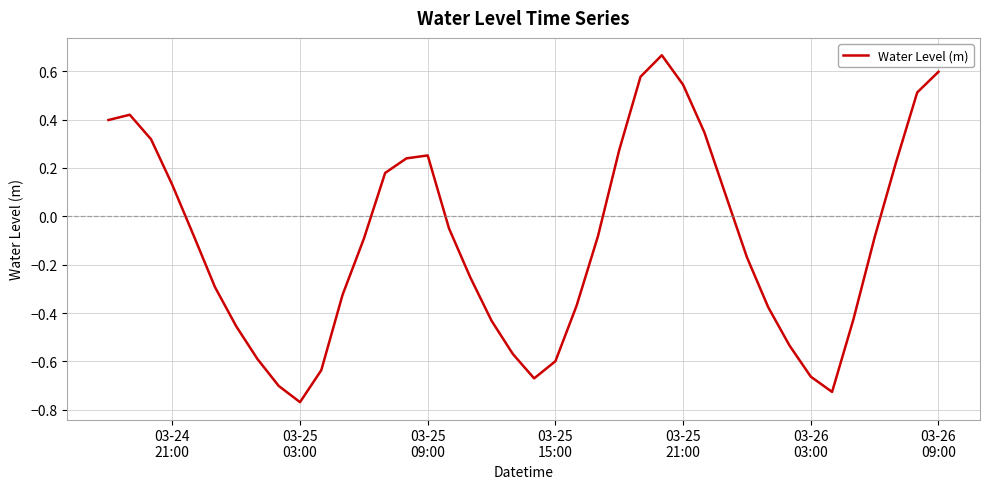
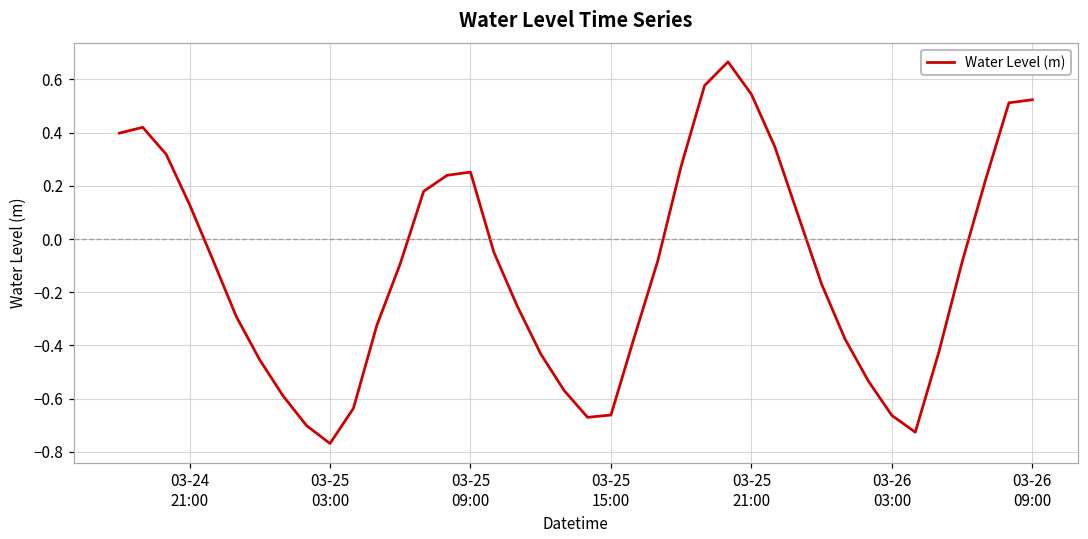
03-25 15:00: -0.60 -> -0.66
03-26 09:00: 0.60 -> 0.52
